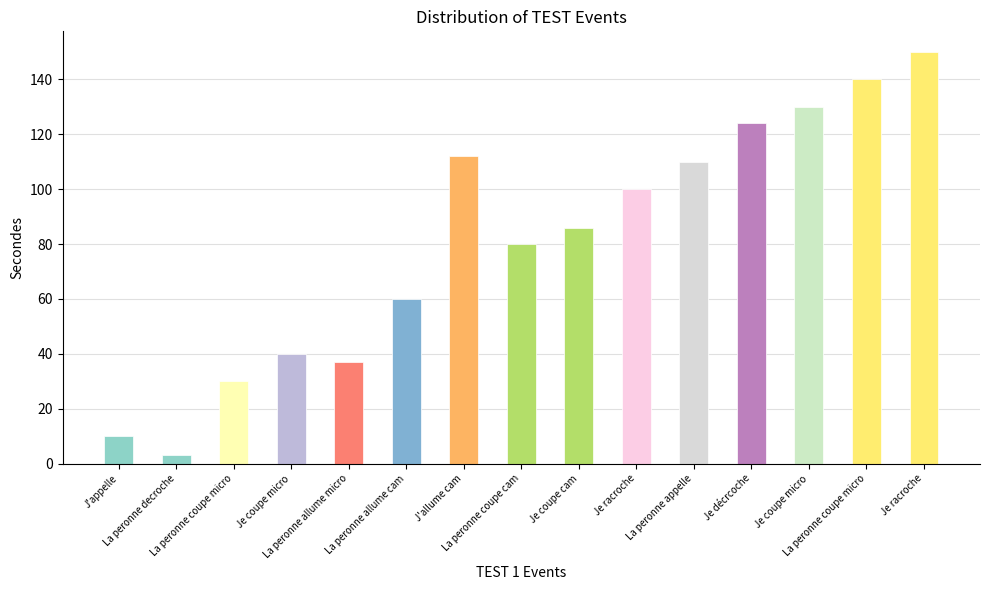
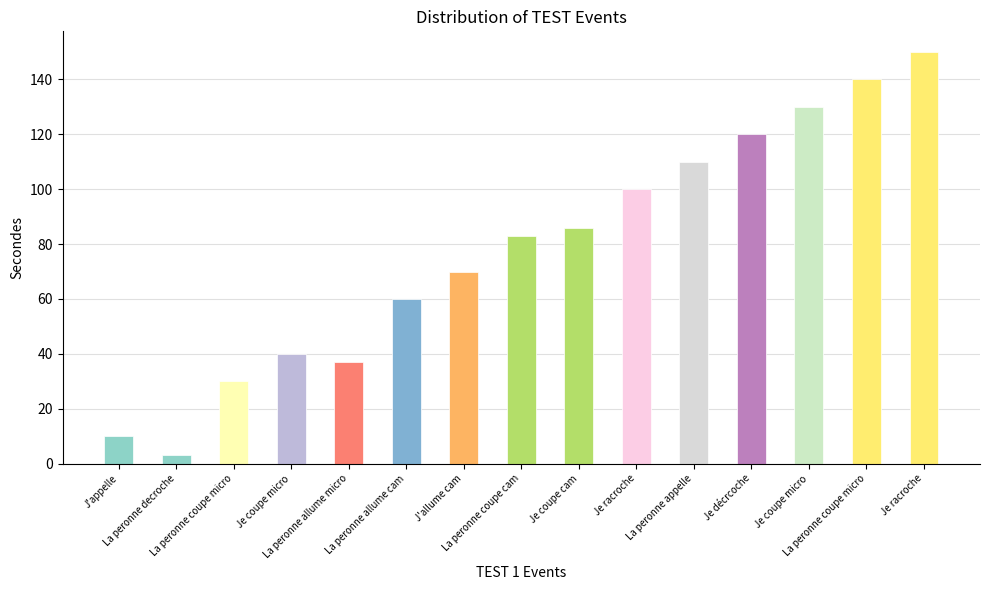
J'allume cam: 112 -> 70
La peronne coupe cam: 80 -> 83
Je décrcoche: 124 -> 120
